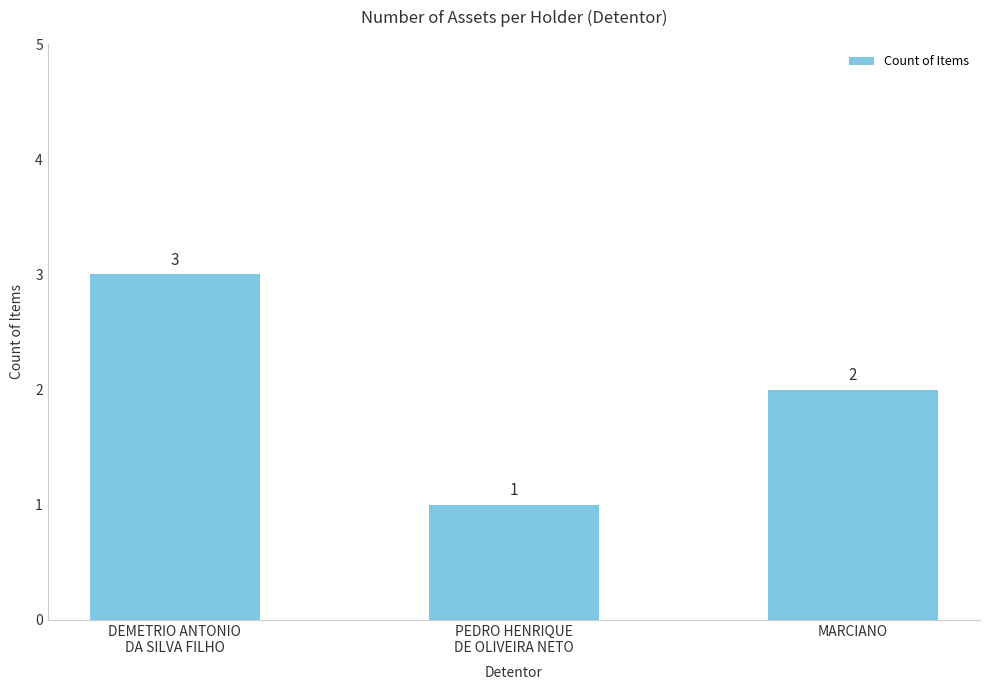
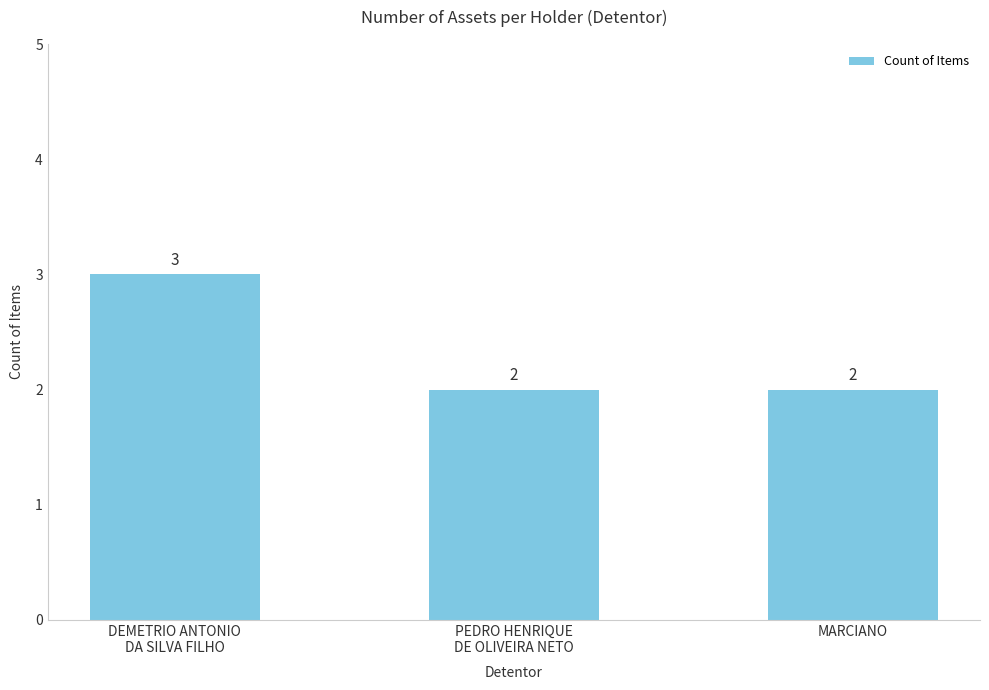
PEDRO HENRIQUE DE OLIVEIRA NETO: 1 -> 2
